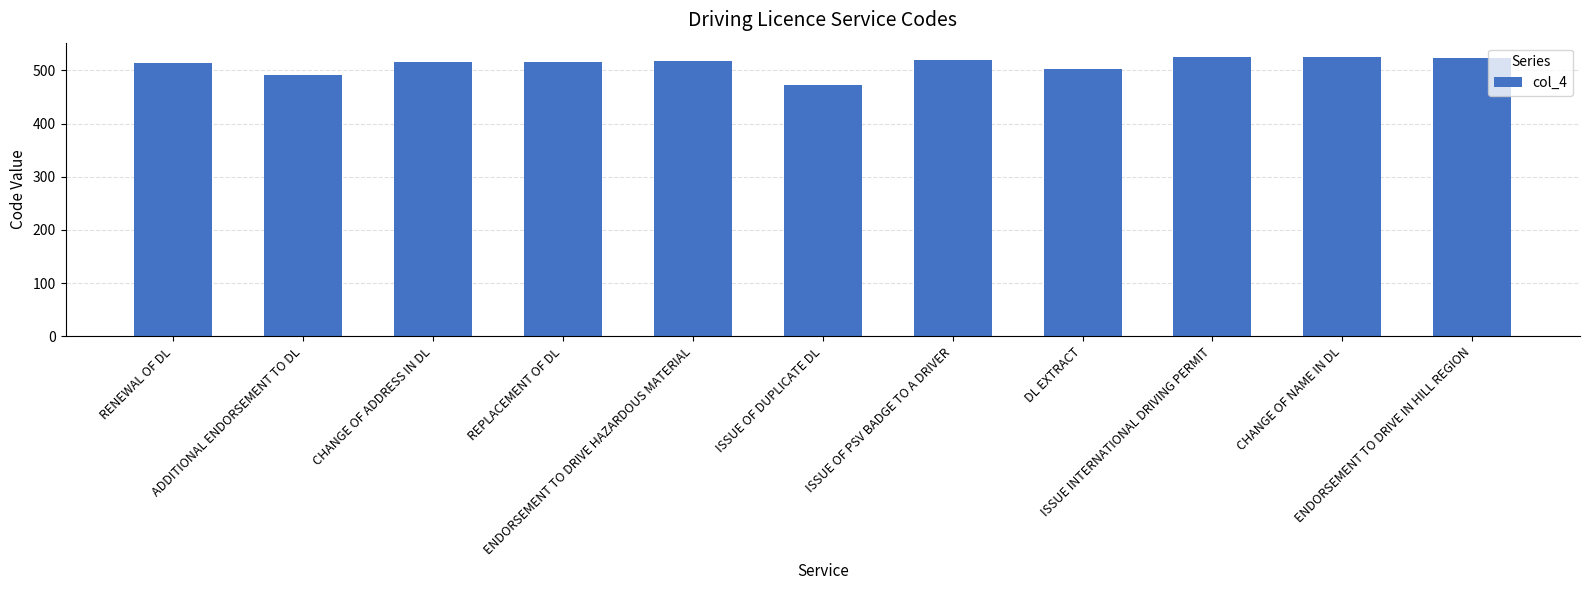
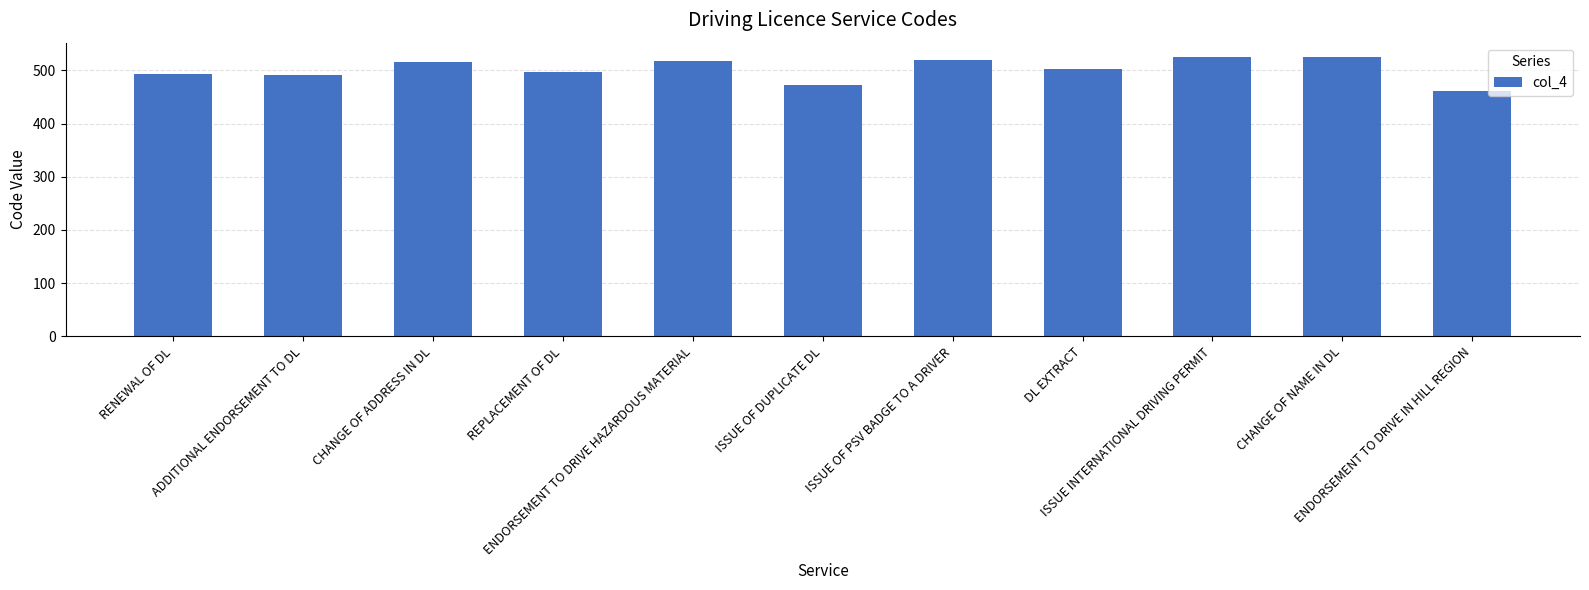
RENEWAL OF DL: 510 -> 490
REPLACEMENT OF DL: 520 -> 500
ENDORSEMENT TO DRIVE IN HILL REGION: 520 -> 460
